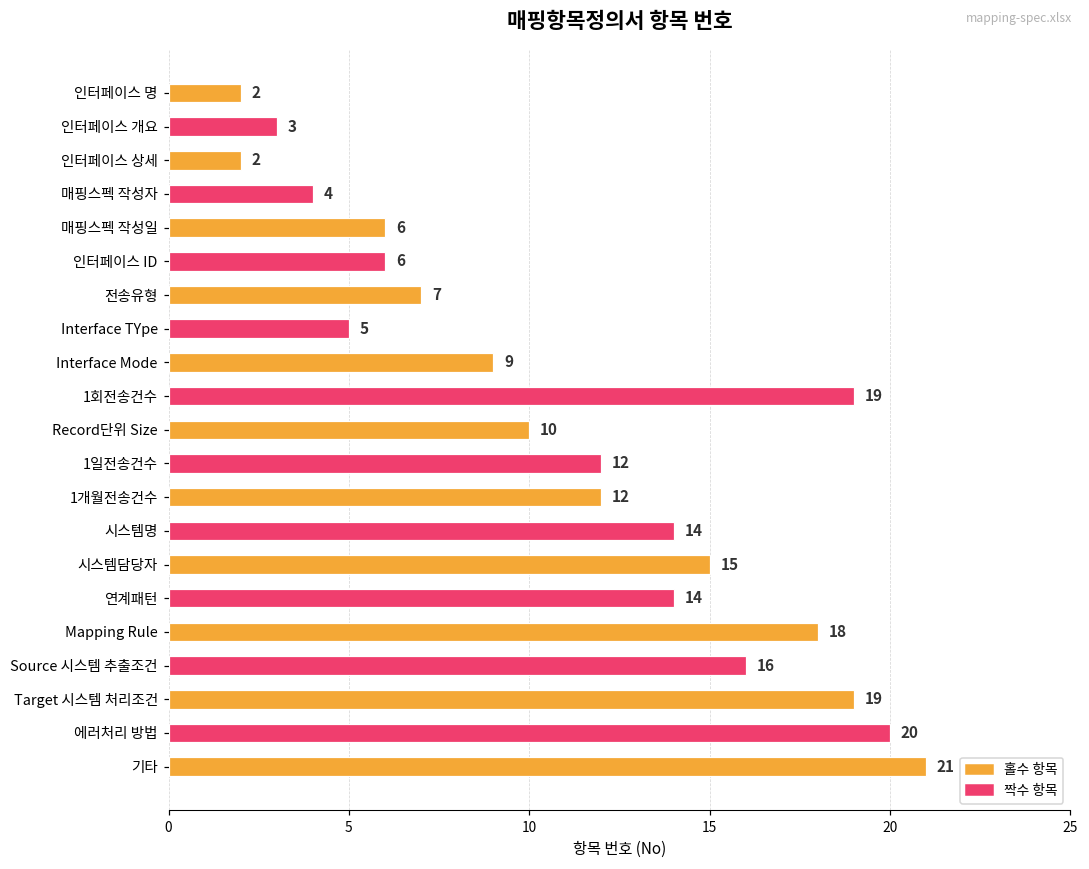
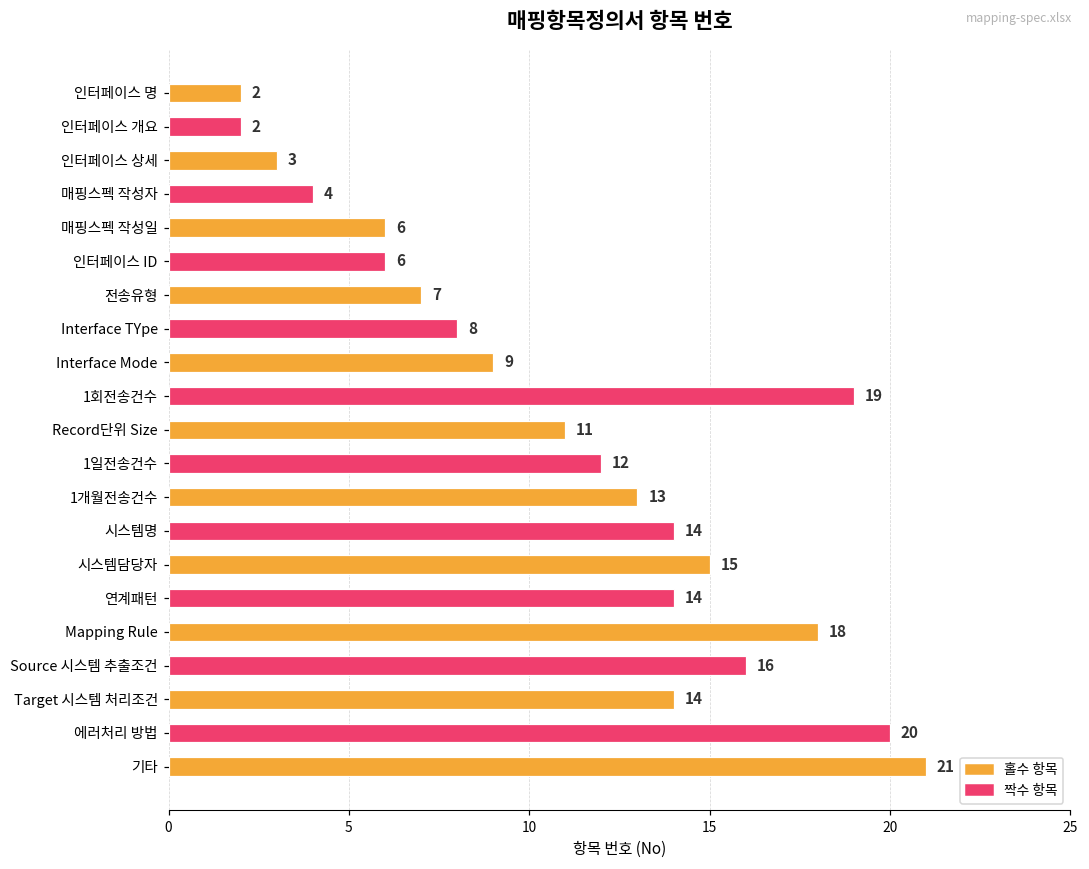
인터페이스 개요: 3 -> 2
인터페이스 상세: 2 -> 3
Interface TYpe: 5 -> 8
Record단위 Size: 10 -> 11
1개월전송건수: 12 -> 13
Target 시스템 처리조건: 19 -> 14
